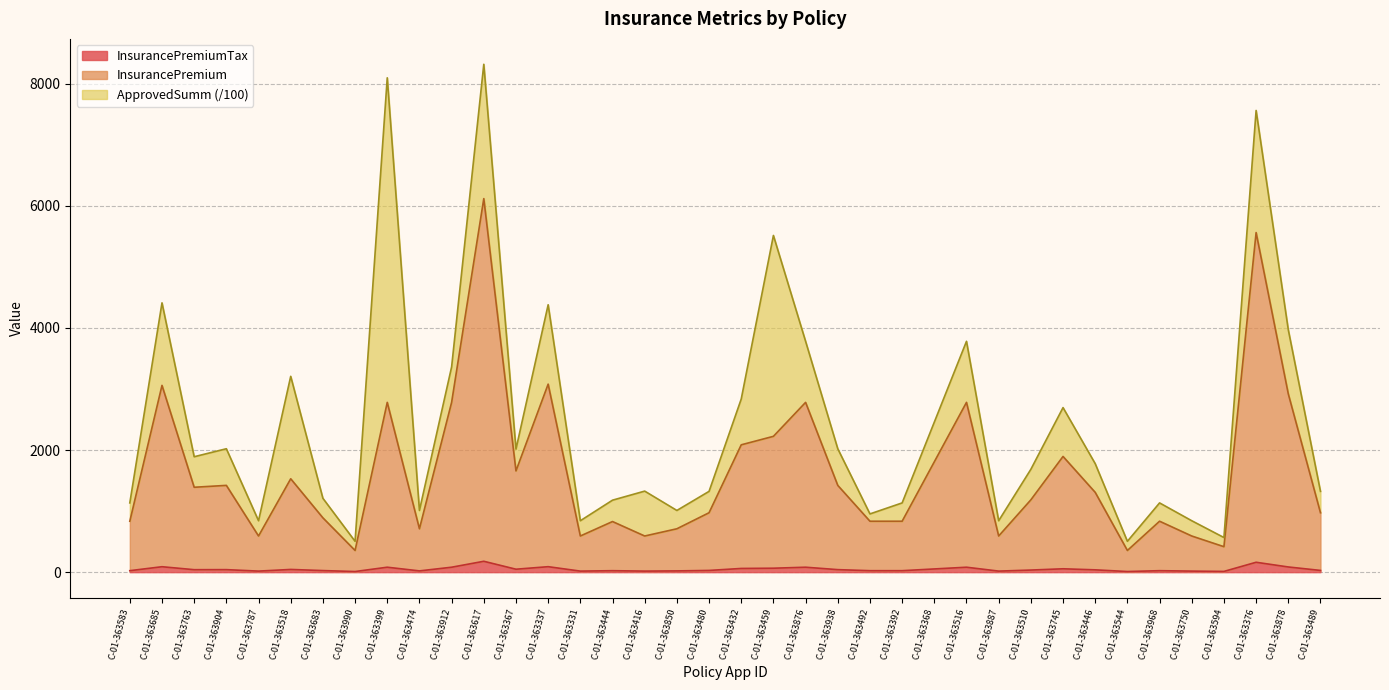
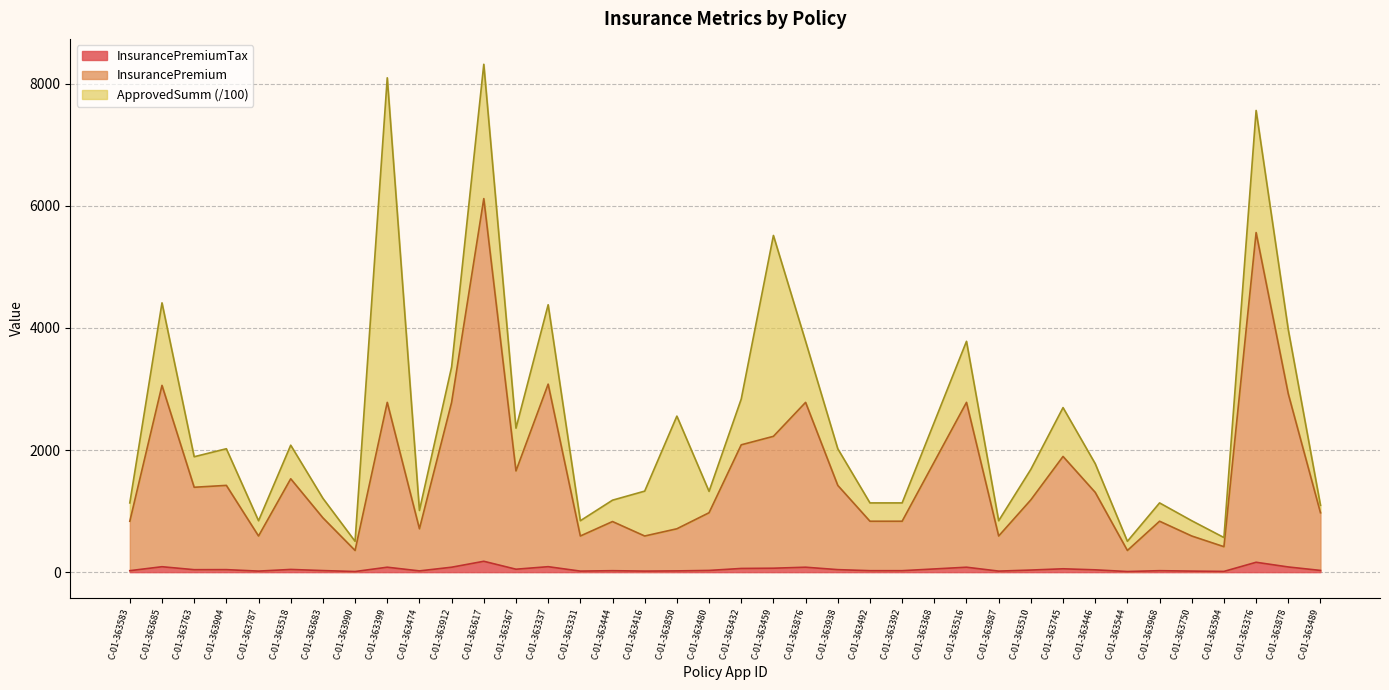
ApprovedSumm (/100), C-01-363518: 1700 -> 600
ApprovedSumm (/100), C-01-363367: 400 -> 700
ApprovedSumm (/100), C-01-363850: 300 -> 1800
ApprovedSumm (/100), C-01-363492: 100 -> 300
ApprovedSumm (/100), C-01-363489: 300 -> 100
